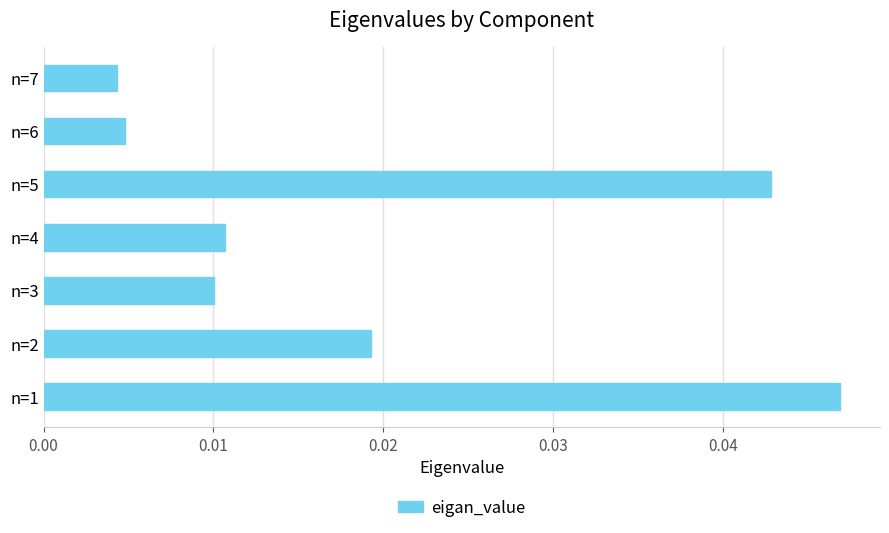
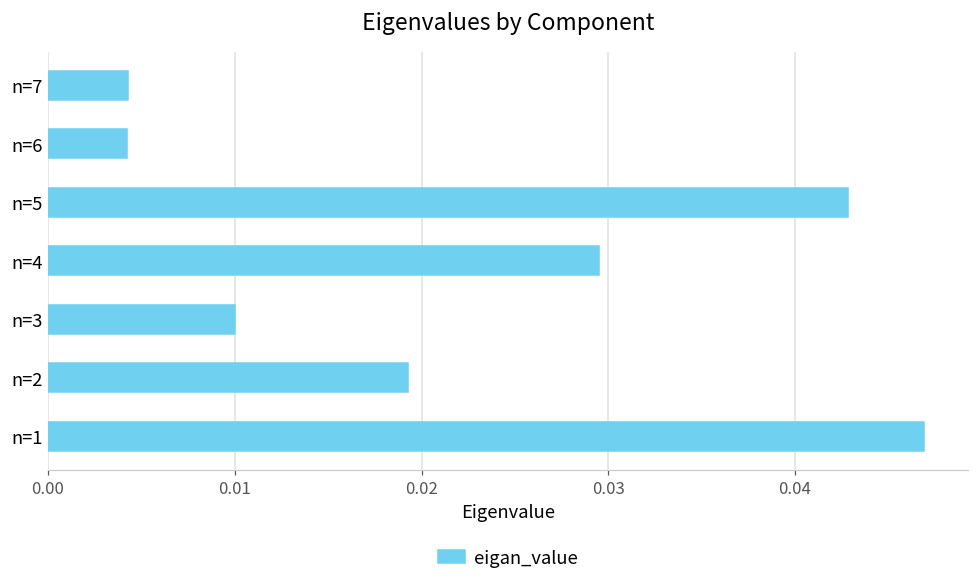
n=6: 0.0048 -> 0.0042
n=4: 0.0107 -> 0.0295
